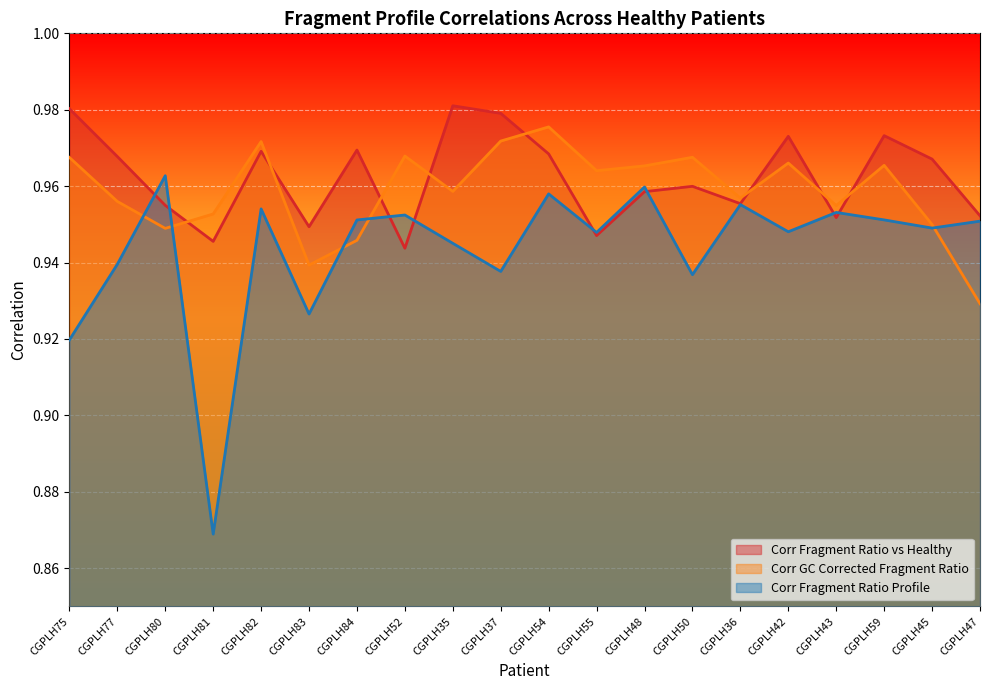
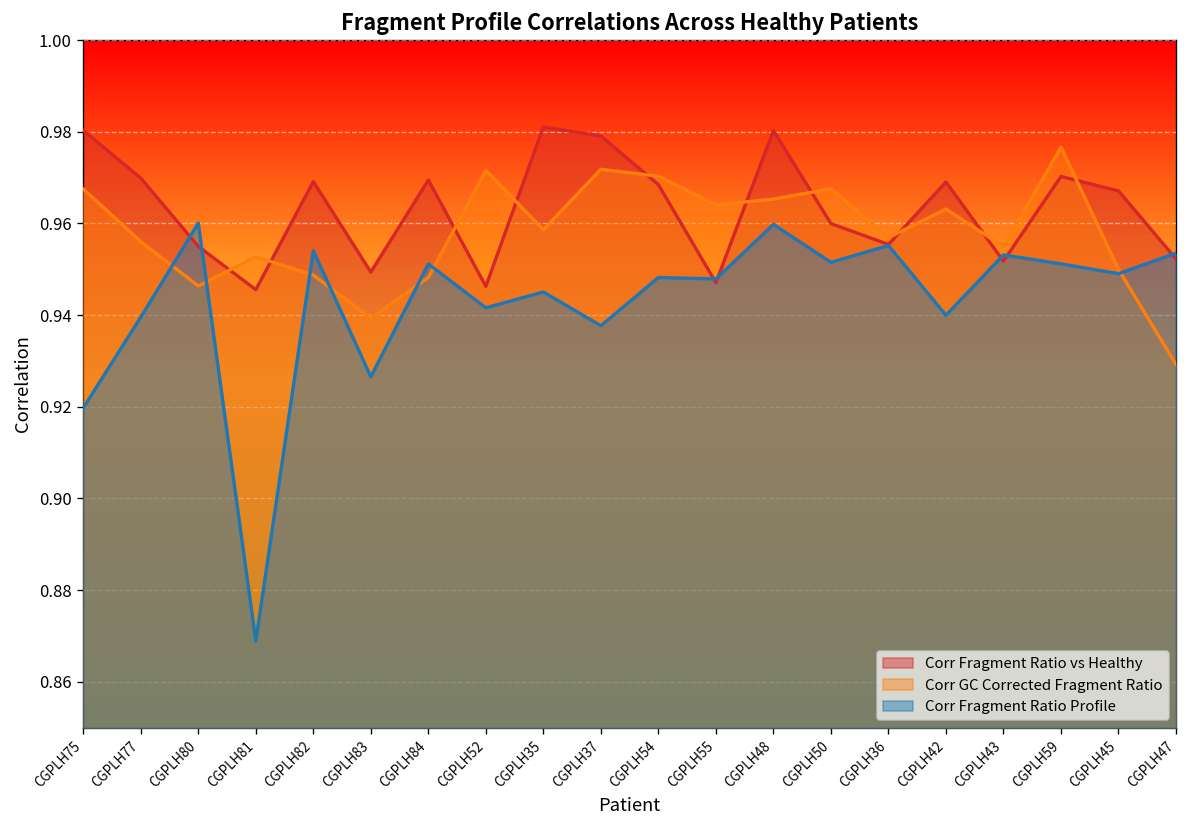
Corr Fragment Ratio vs Healthy, CGPLH77: 0.968 -> 0.970
Corr GC Corrected Fragment Ratio, CGPLH80: 0.949 -> 0.946
Corr Fragment Ratio Profile, CGPLH80: 0.963 -> 0.960
Corr GC Corrected Fragment Ratio, CGPLH82: 0.972 -> 0.949
Corr GC Corrected Fragment Ratio, CGPLH84: 0.946 -> 0.948
Corr Fragment Ratio vs Healthy, CGPLH52: 0.944 -> 0.946
Corr GC Corrected Fragment Ratio, CGPLH52: 0.968 -> 0.972
Corr Fragment Ratio Profile, CGPLH52: 0.952 -> 0.942
Corr GC Corrected Fragment Ratio, CGPLH54: 0.976 -> 0.970
Corr Fragment Ratio Profile, CGPLH54: 0.958 -> 0.948
Corr Fragment Ratio vs Healthy, CGPLH48: 0.959 -> 0.980
Corr Fragment Ratio Profile, CGPLH50: 0.937 -> 0.952
Corr Fragment Ratio vs Healthy, CGPLH42: 0.973 -> 0.969
Corr GC Corrected Fragment Ratio, CGPLH42: 0.966 -> 0.963
Corr Fragment Ratio Profile, CGPLH42: 0.948 -> 0.940
Corr Fragment Ratio vs Healthy, CGPLH59: 0.973 -> 0.970
Corr GC Corrected Fragment Ratio, CGPLH59: 0.965 -> 0.977
Corr Fragment Ratio Profile, CGPLH47: 0.951 -> 0.954
